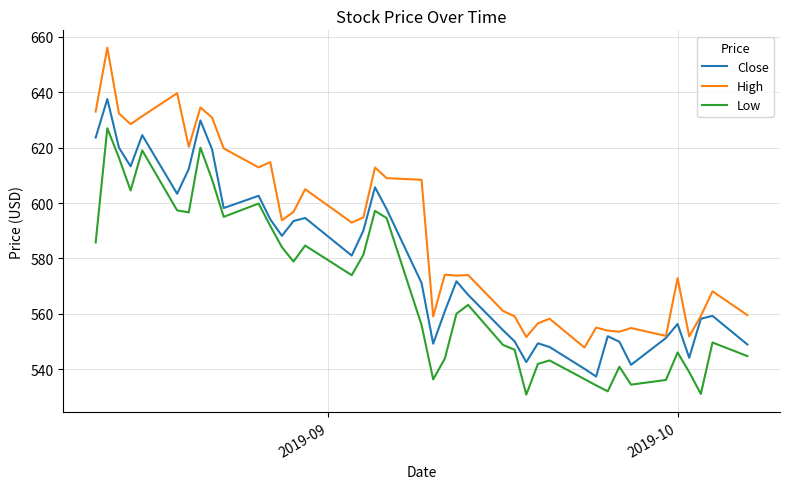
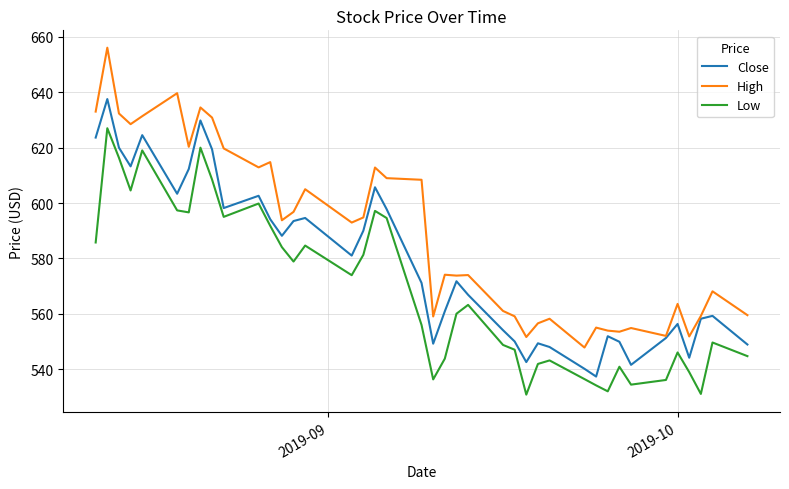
High, 2019-10: 573 -> 564
